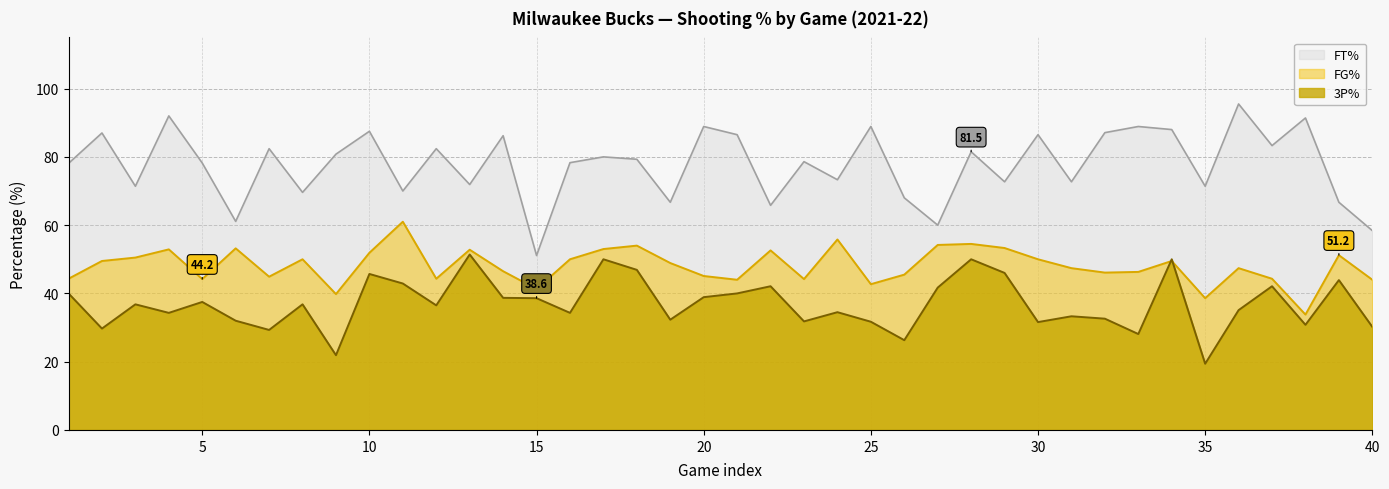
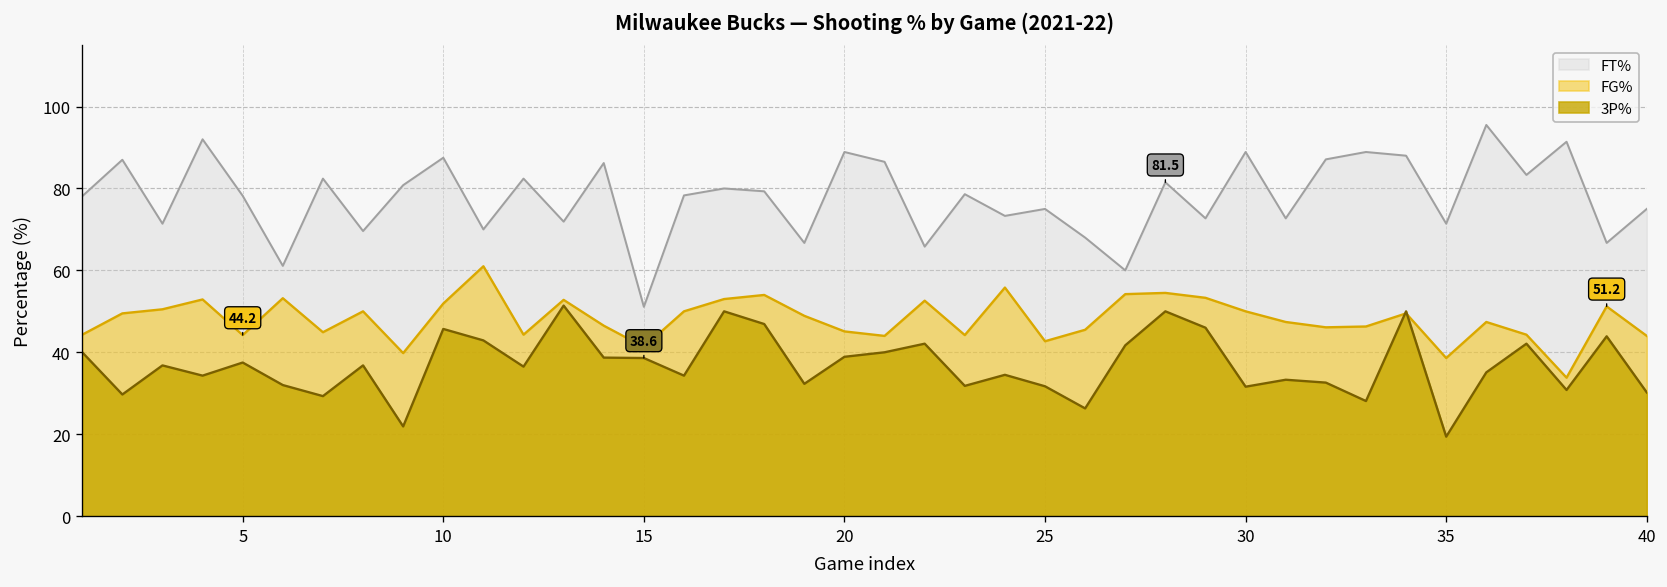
FT%, 25: 89 -> 75
FT%, 30: 87 -> 89
FT%, 40: 58 -> 75
